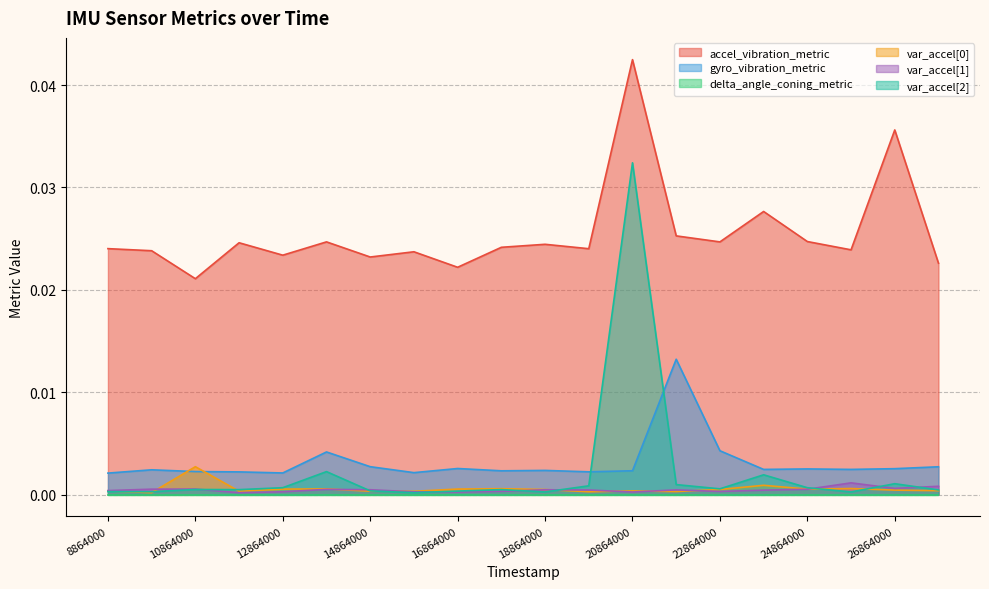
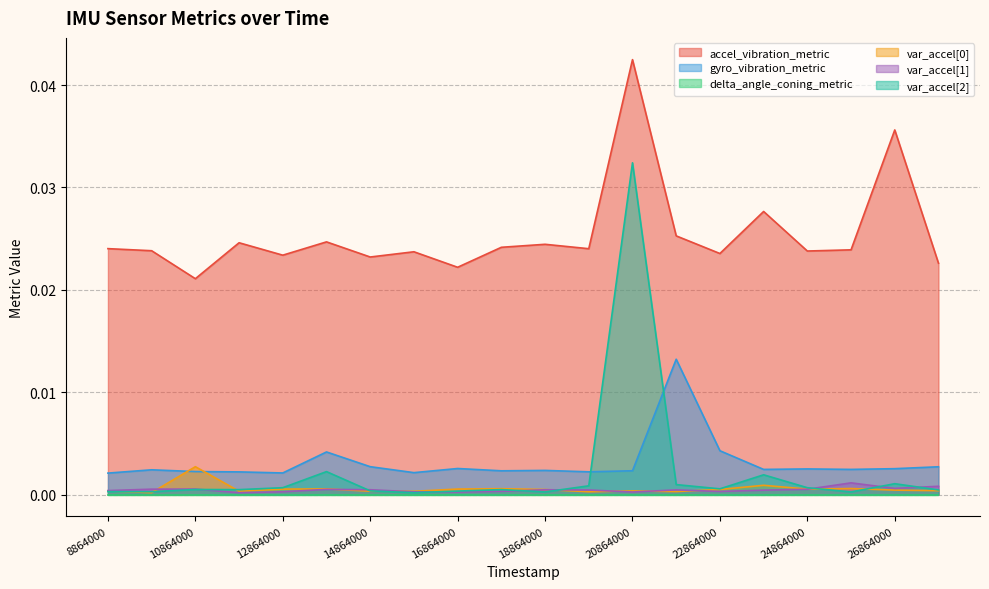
accel_vibration_metric, 22864000: 0.0247 -> 0.0235
accel_vibration_metric, 24864000: 0.0247 -> 0.0238
